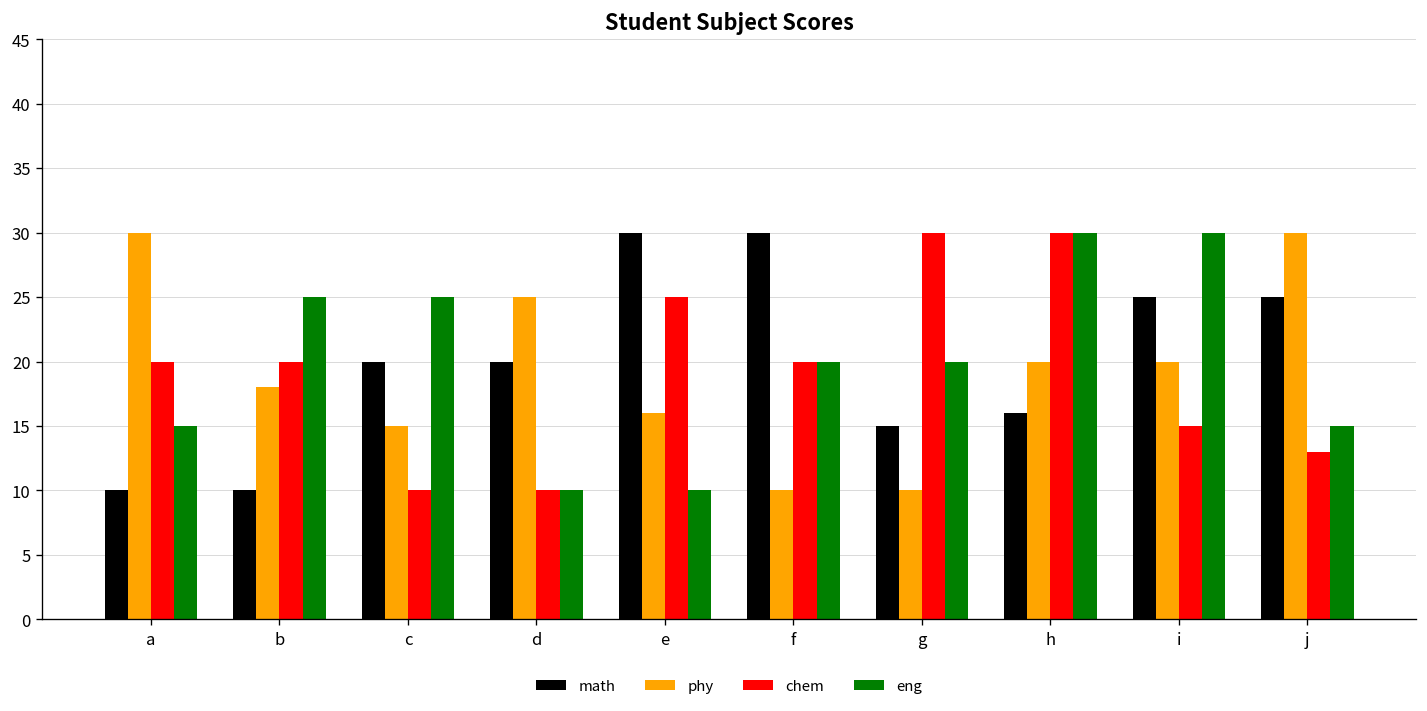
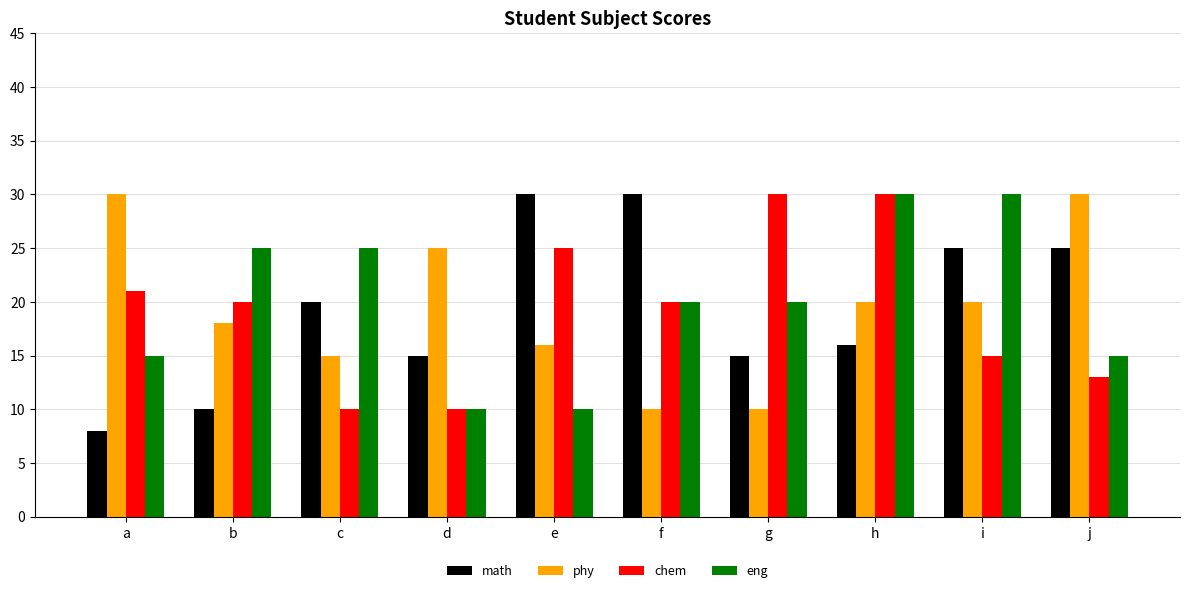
math, a: 10 -> 8
chem, a: 20 -> 21
math, d: 20 -> 15
